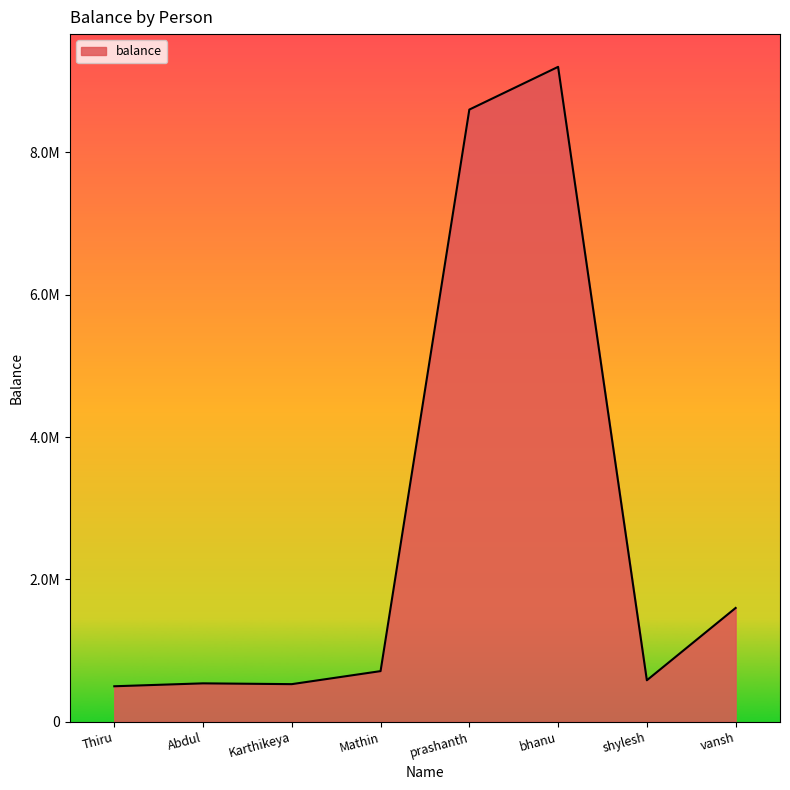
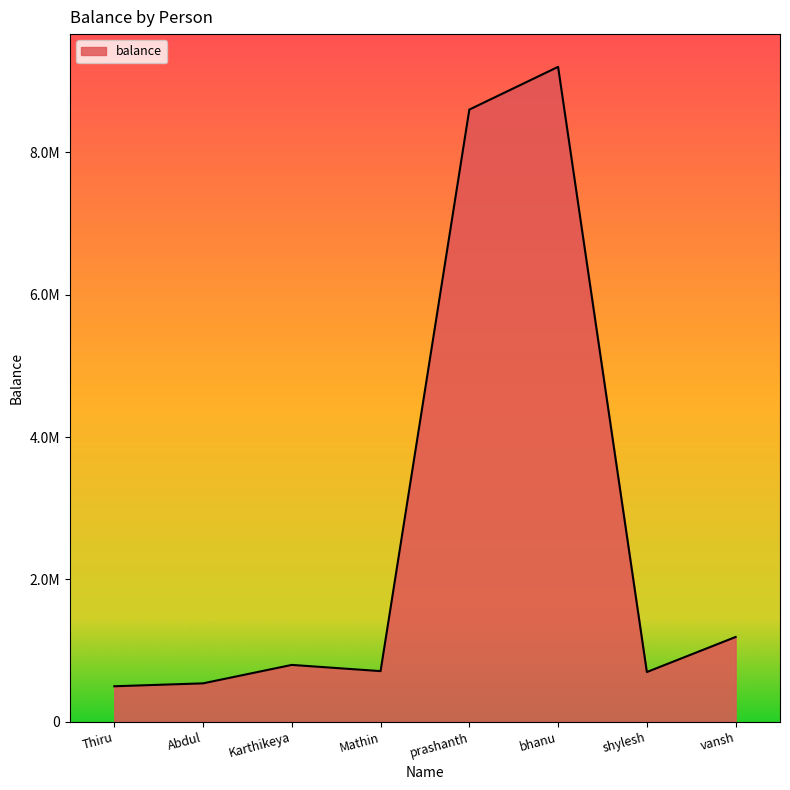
Karthikeya: 500000 -> 800000
shylesh: 600000 -> 700000
vansh: 1600000 -> 1200000
